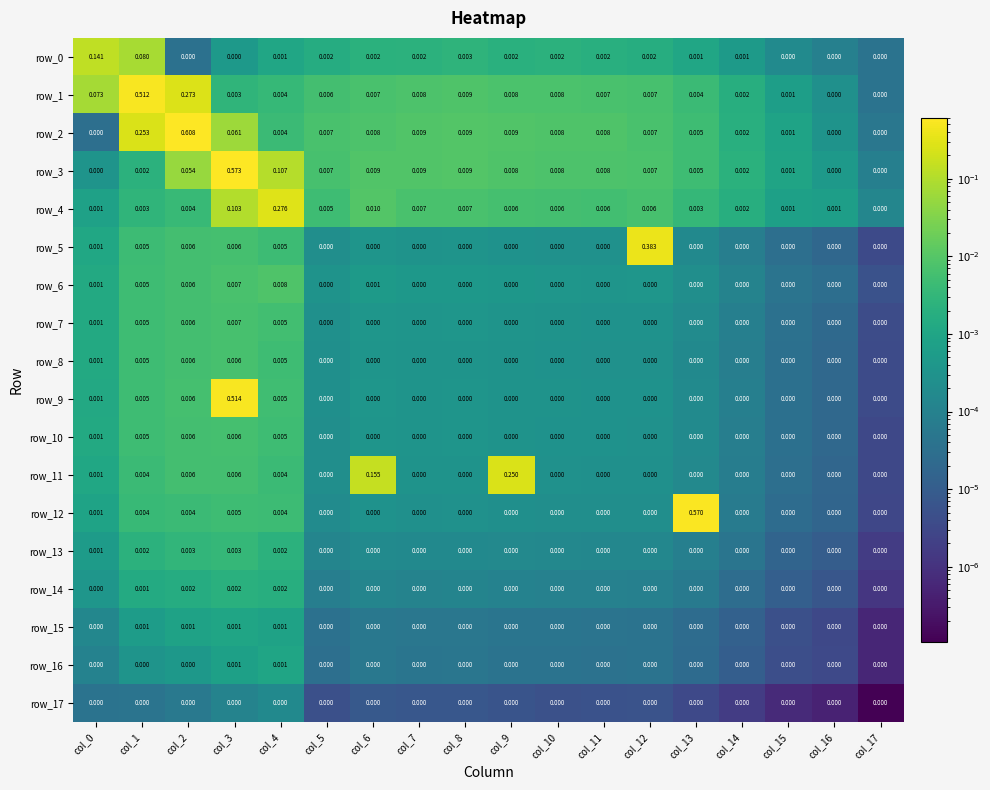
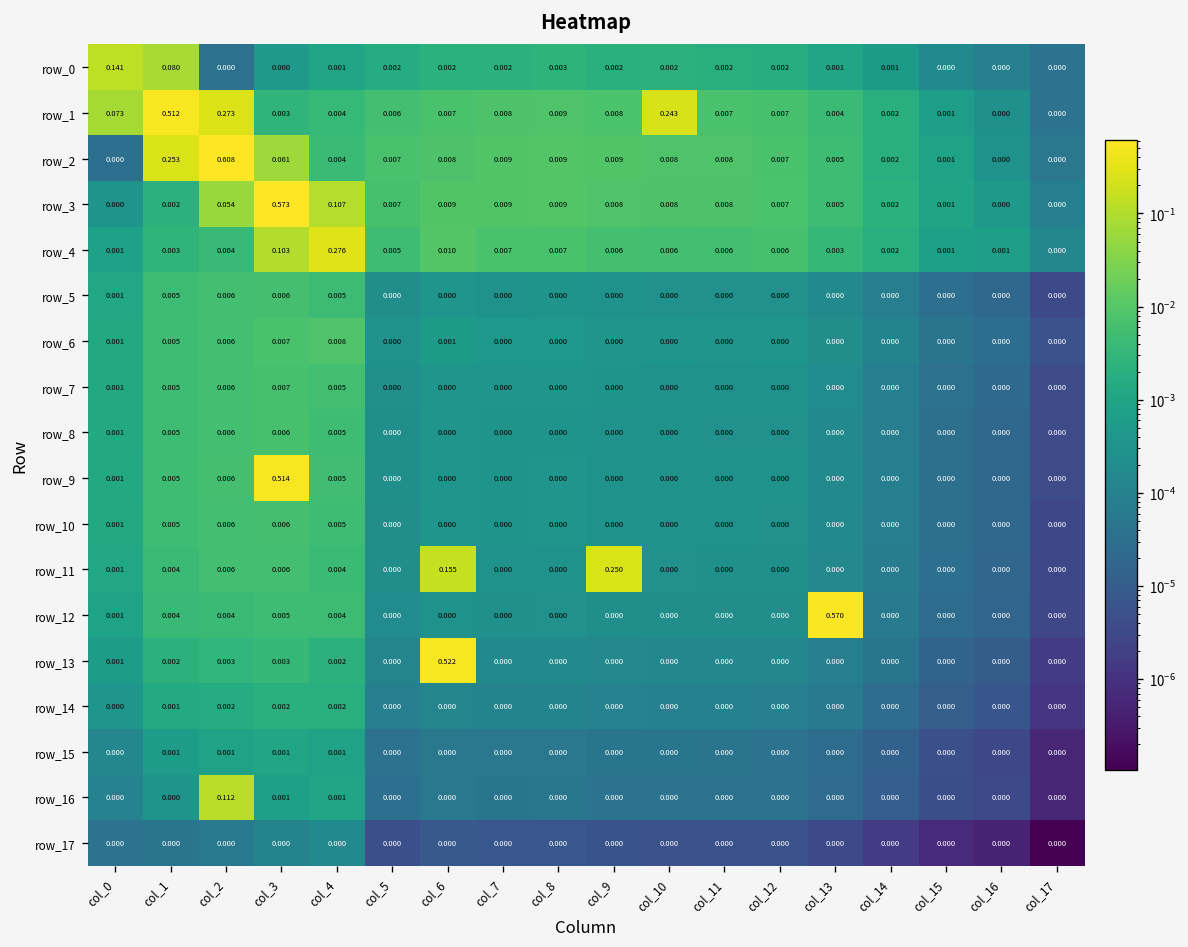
row_1, col_10: 0.008 -> 0.243
row_5, col_12: 0.383 -> 0.000
row_13, col_6: 0.000 -> 0.522
row_16, col_2: 0.000 -> 0.112
